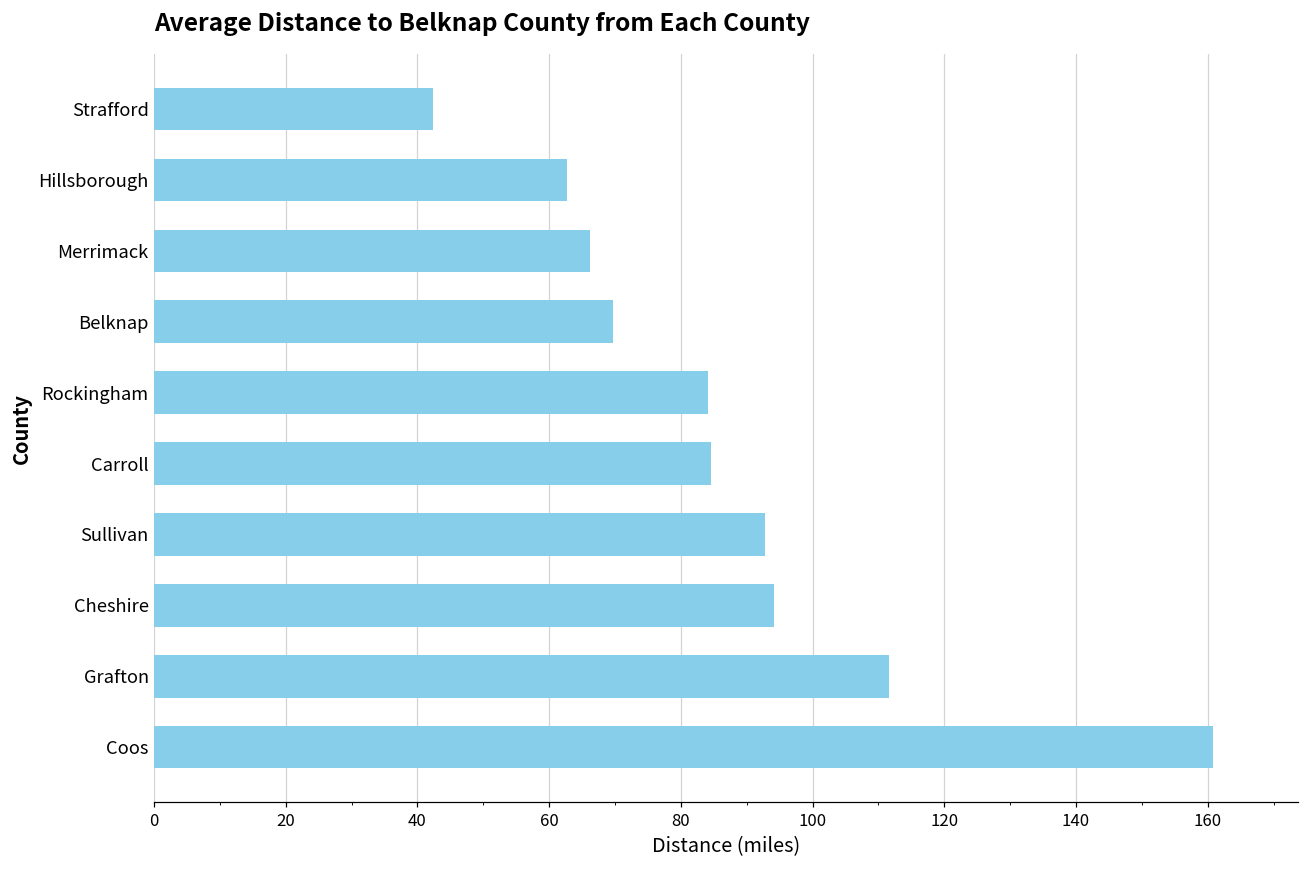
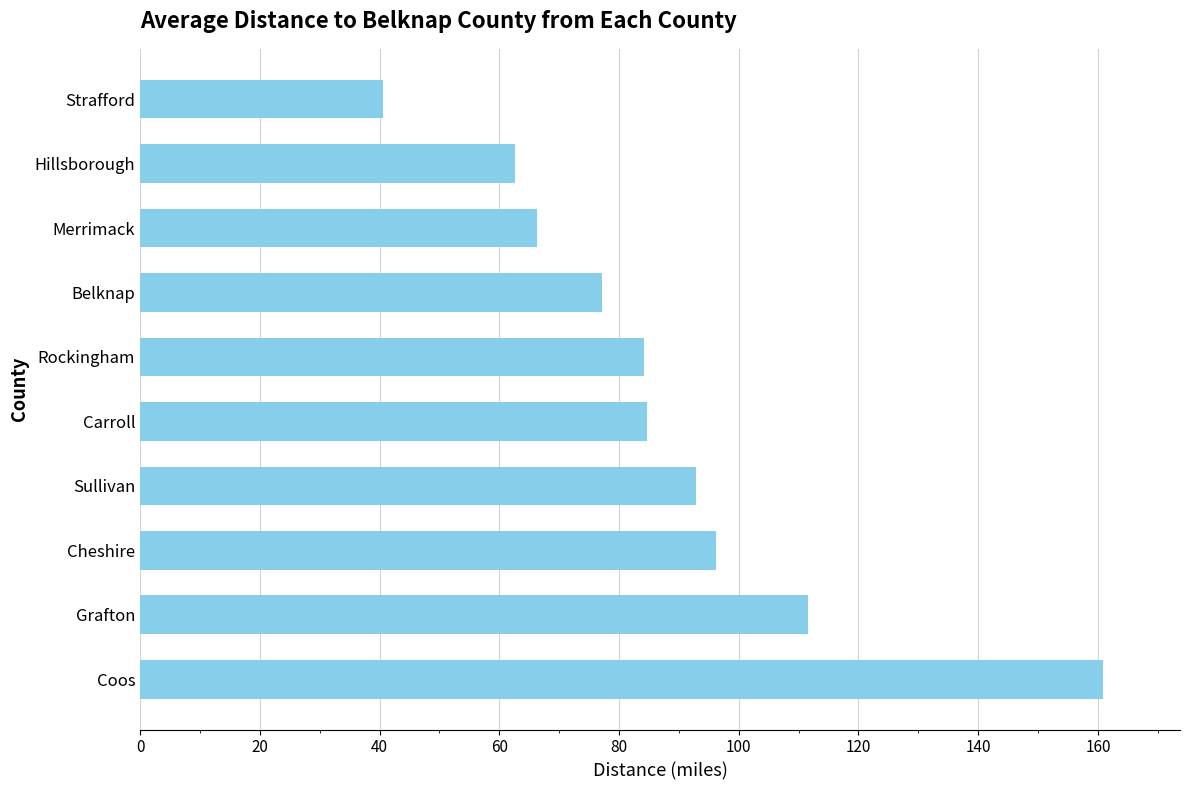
Strafford: 42 -> 41
Belknap: 70 -> 77
Cheshire: 94 -> 96
